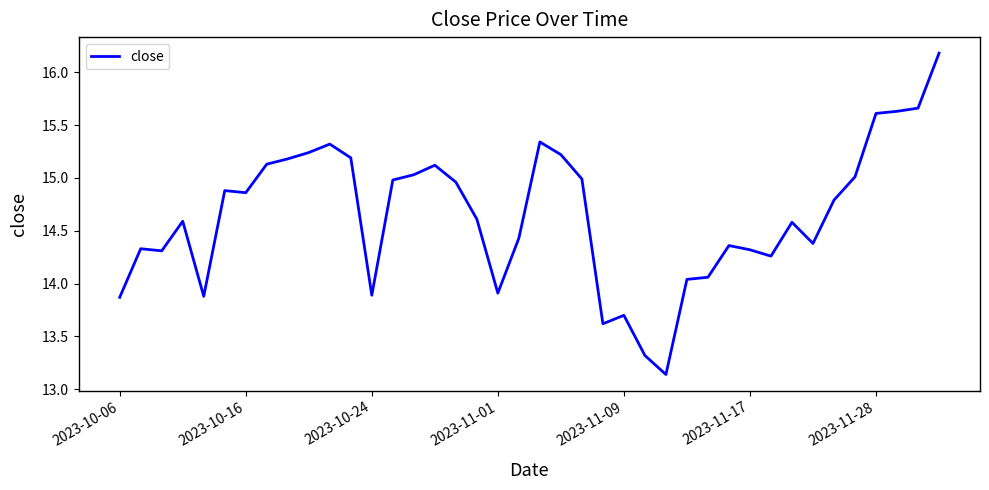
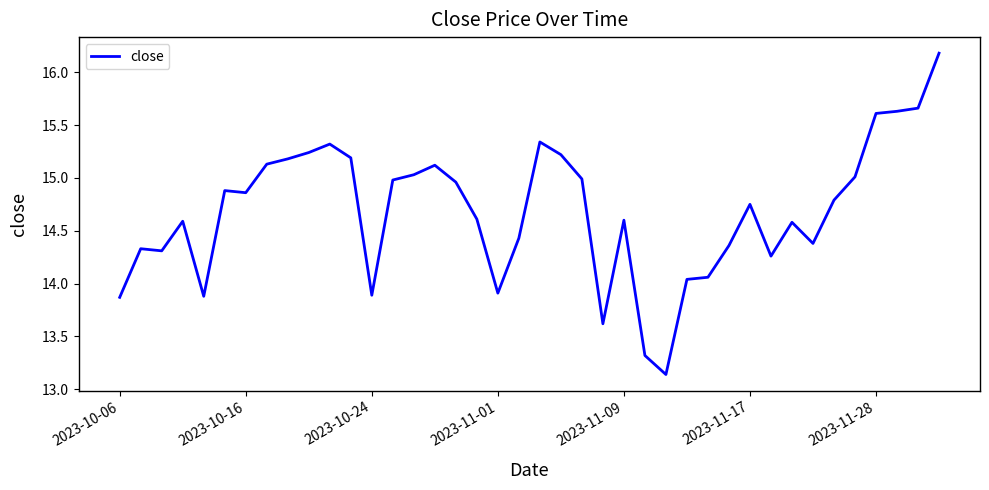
2023-11-09: 13.7 -> 14.6
2023-11-17: 14.32 -> 14.75
